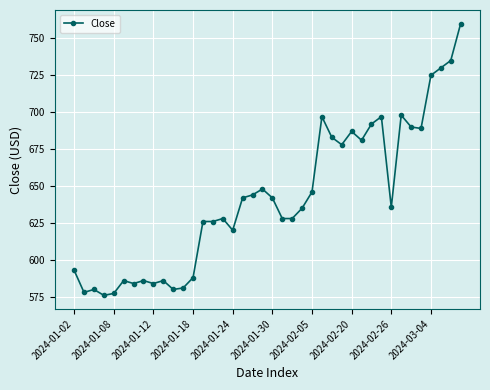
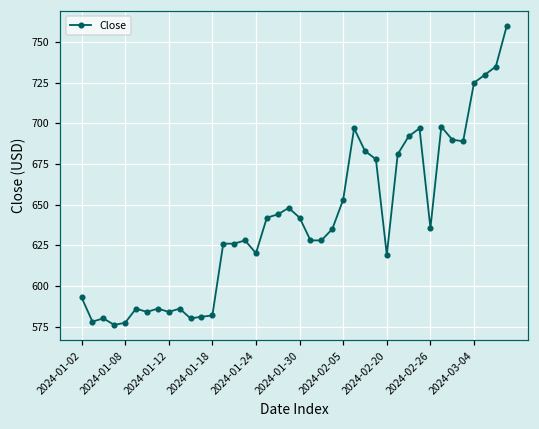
2024-01-18: 588 -> 582
2024-02-05: 646 -> 653
2024-02-20: 687 -> 619
